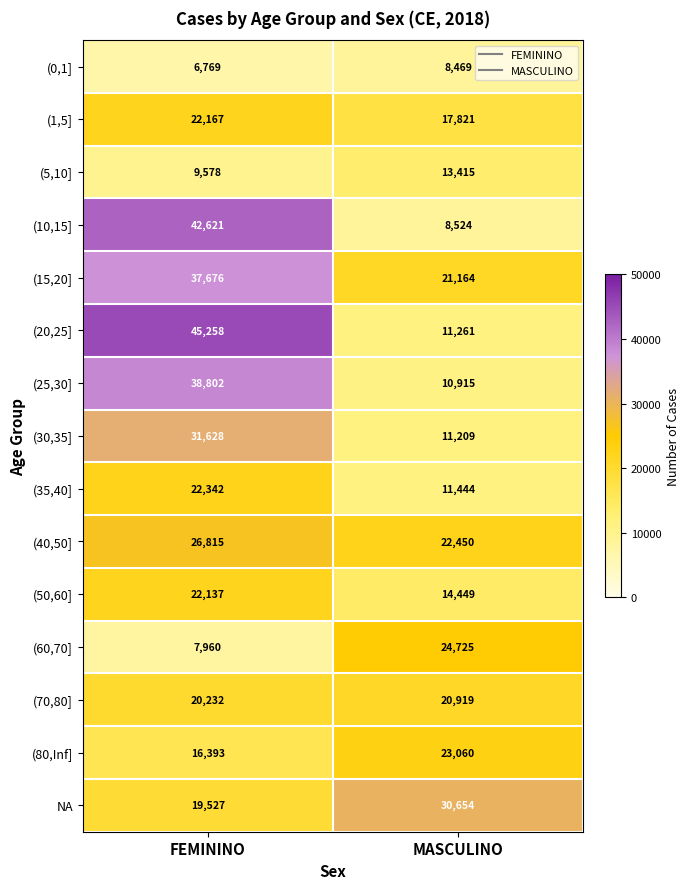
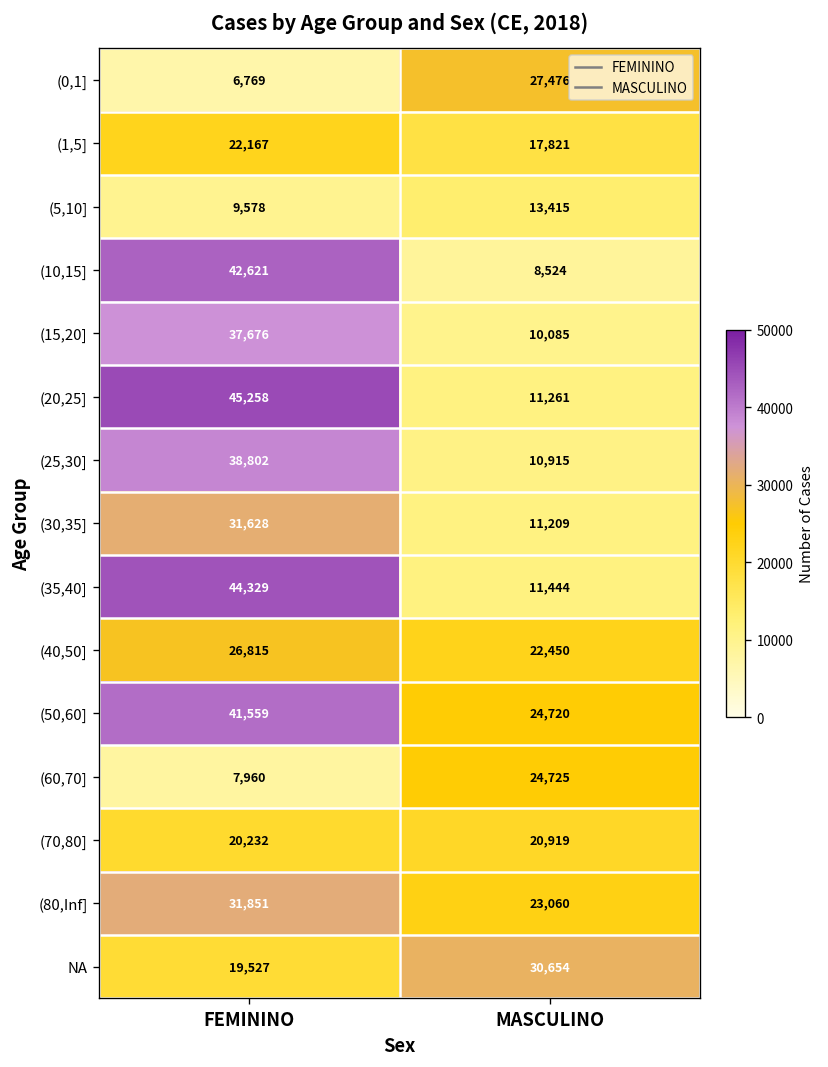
(0,1], MASCULINO: 8,469 -> 27,476
(15,20], MASCULINO: 21,164 -> 10,085
(35,40], FEMININO: 22,342 -> 44,329
(50,60], FEMININO: 22,137 -> 41,559
(50,60], MASCULINO: 14,449 -> 24,720
(80,Inf], FEMININO: 16,393 -> 31,851
